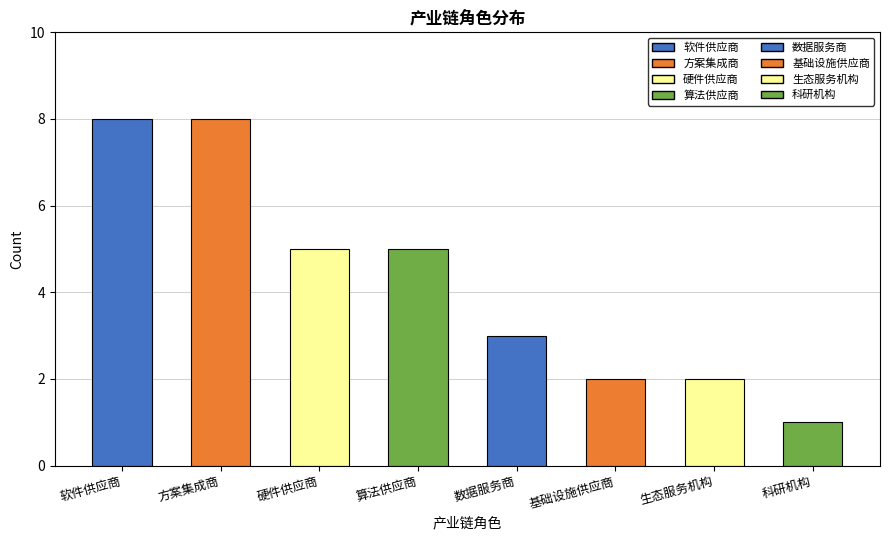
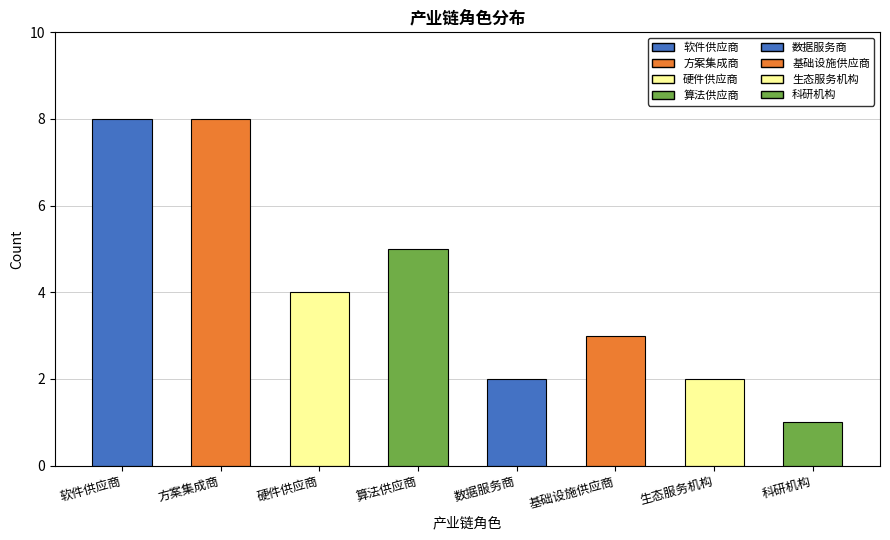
硬件供应商: 5 -> 4
数据服务商: 3 -> 2
基础设施供应商: 2 -> 3
